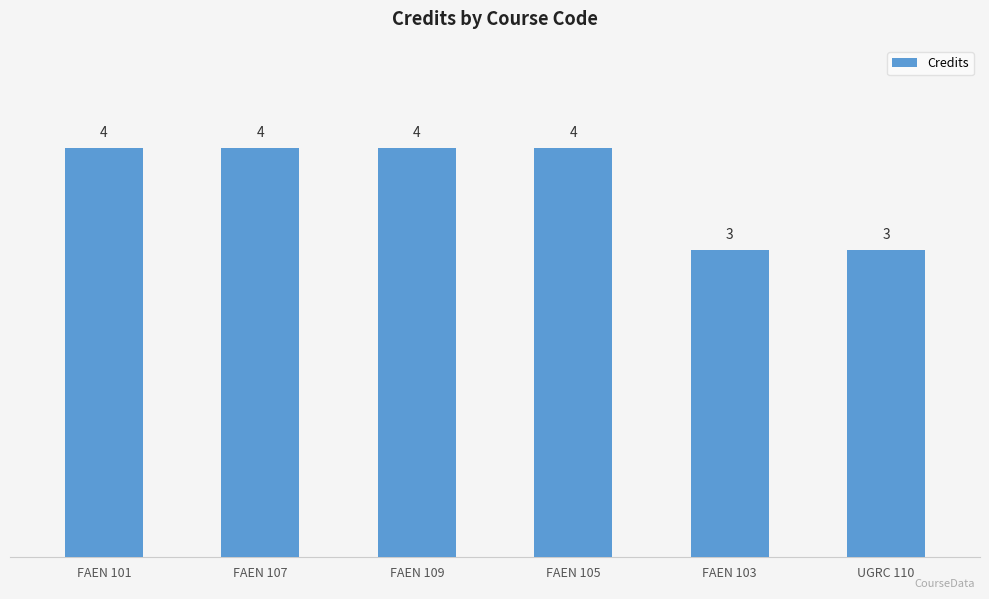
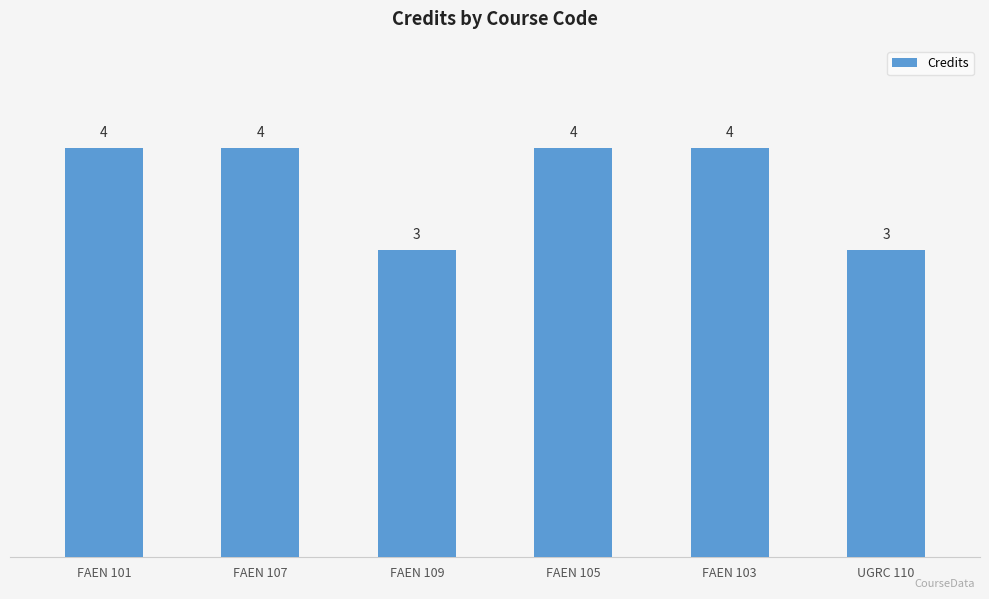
FAEN 109: 4 -> 3
FAEN 103: 3 -> 4
